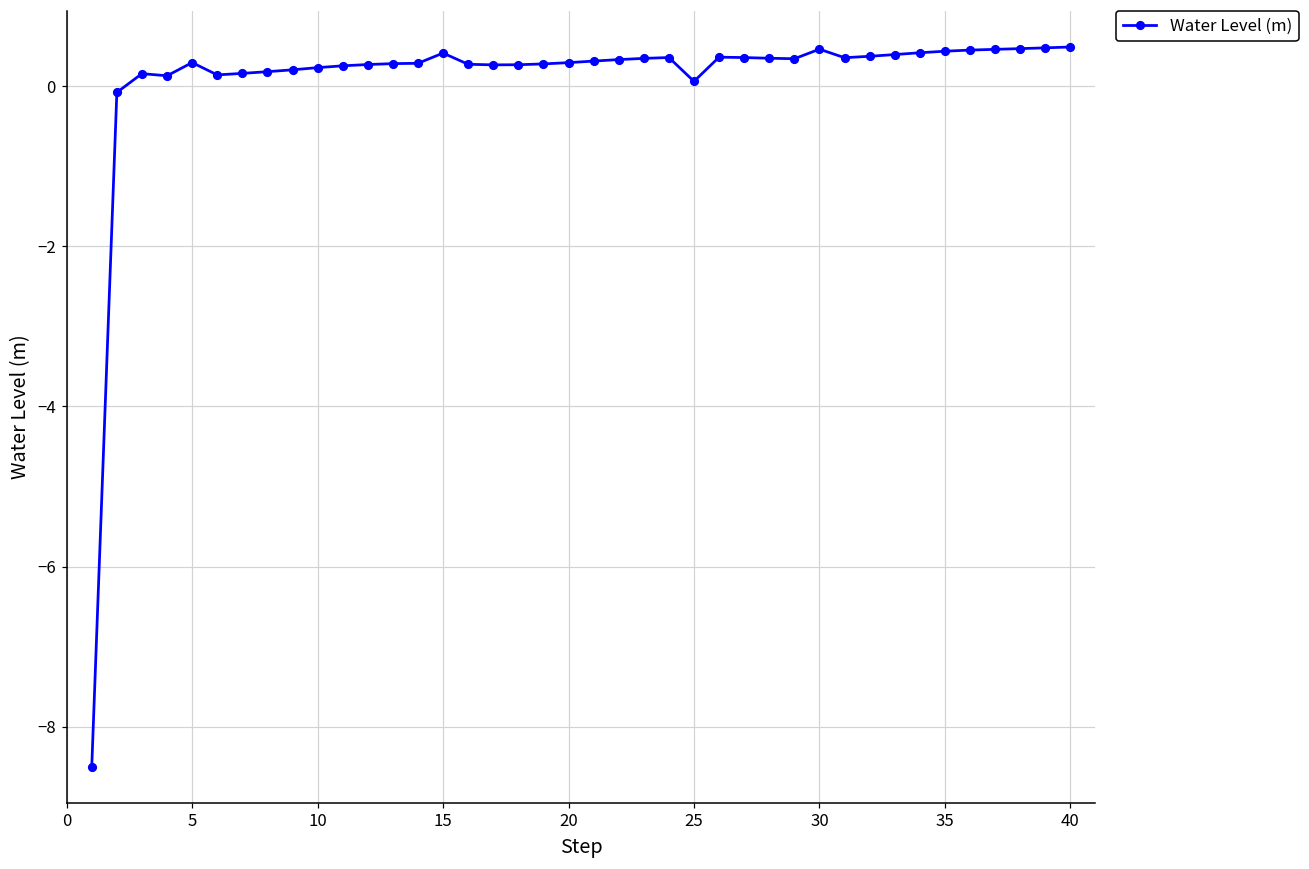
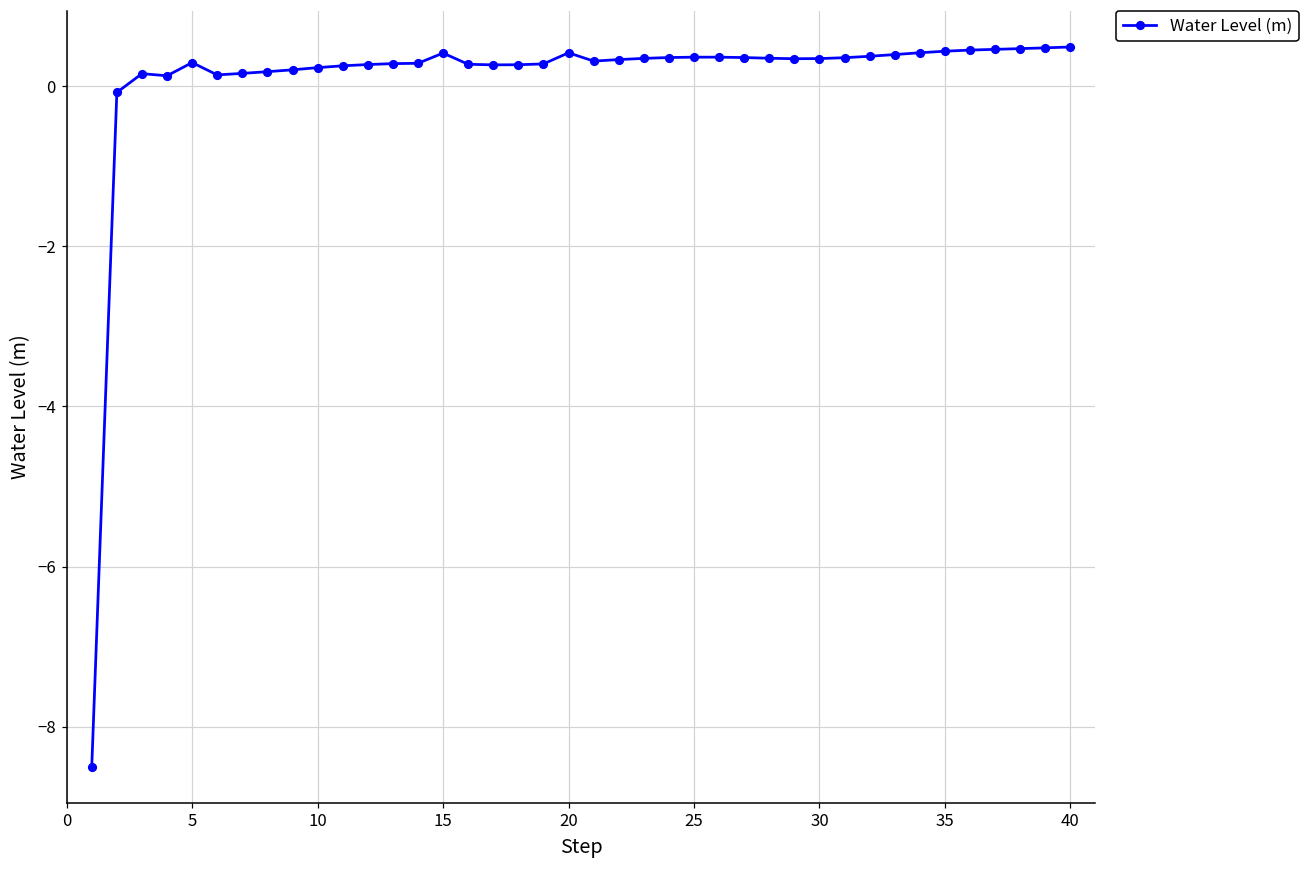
20: 0.3 -> 0.4
25: 0.1 -> 0.4
30: 0.5 -> 0.3
